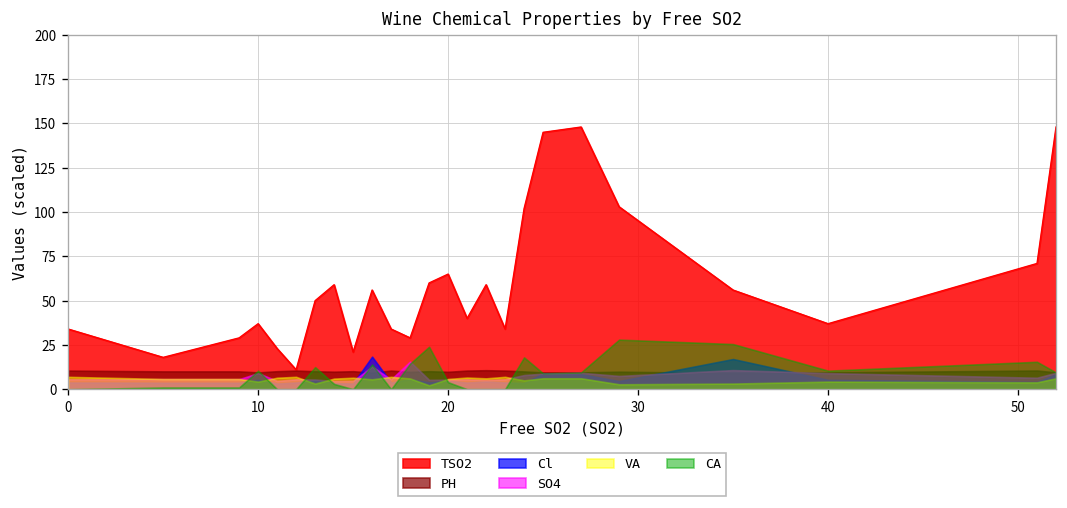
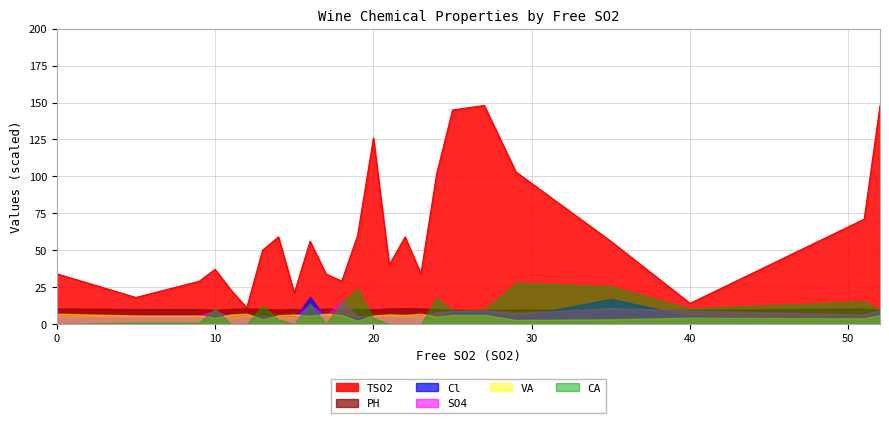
TSO2, 20: 65 -> 126
TSO2, 40: 37 -> 14
